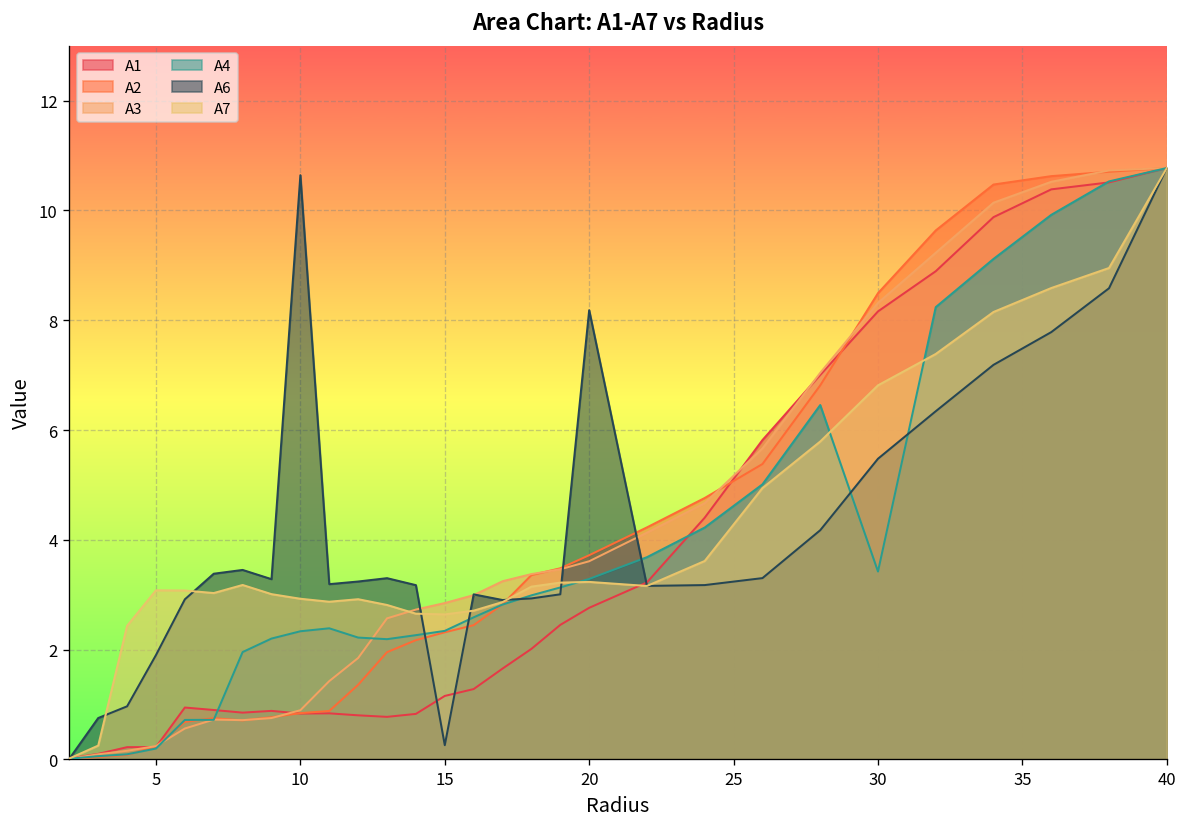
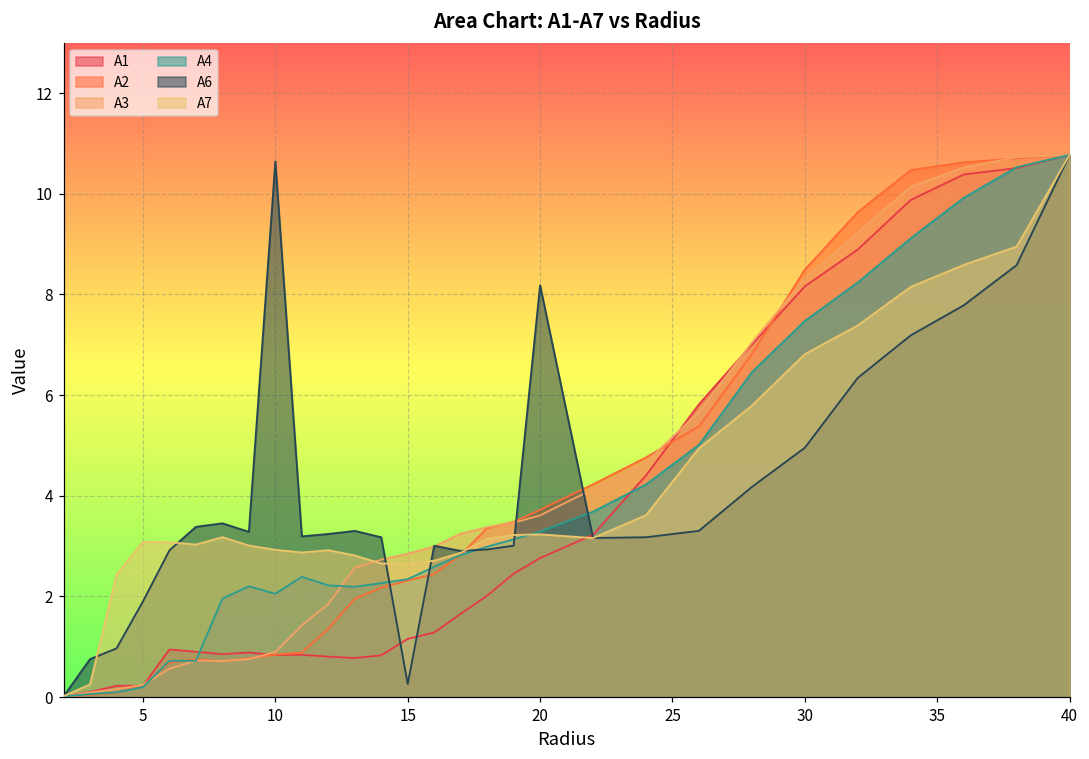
A4, 10: 2.3 -> 2.1
A4, 30: 3.4 -> 7.5
A6, 30: 5.5 -> 5.0
